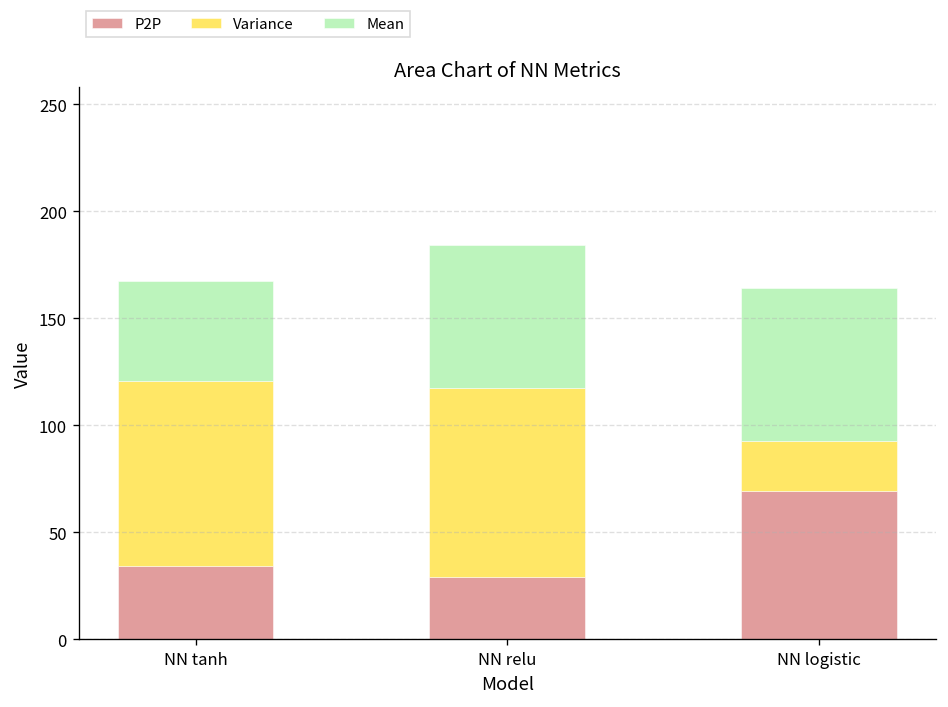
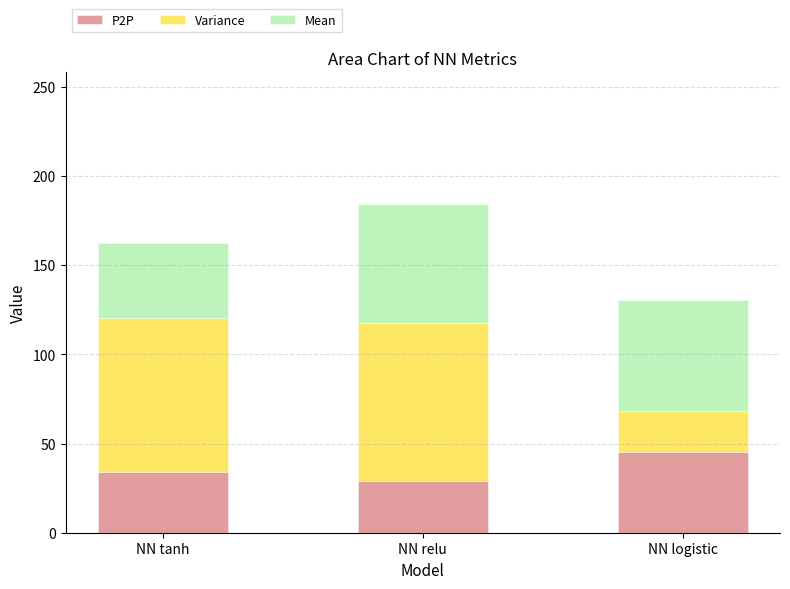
Mean, NN tanh: 47 -> 42
P2P, NN logistic: 69 -> 45
Mean, NN logistic: 72 -> 62
